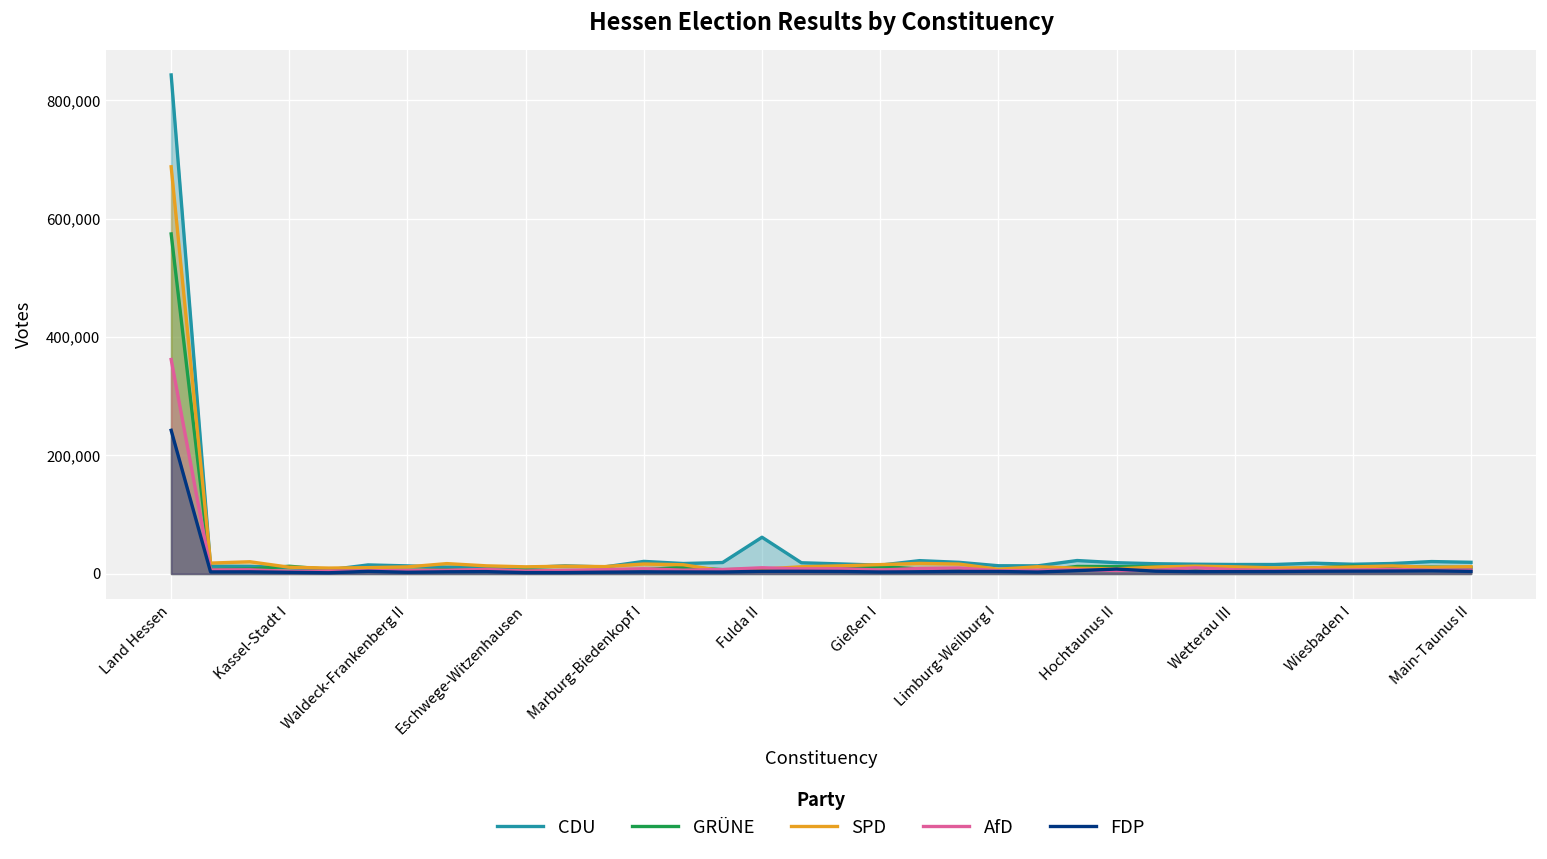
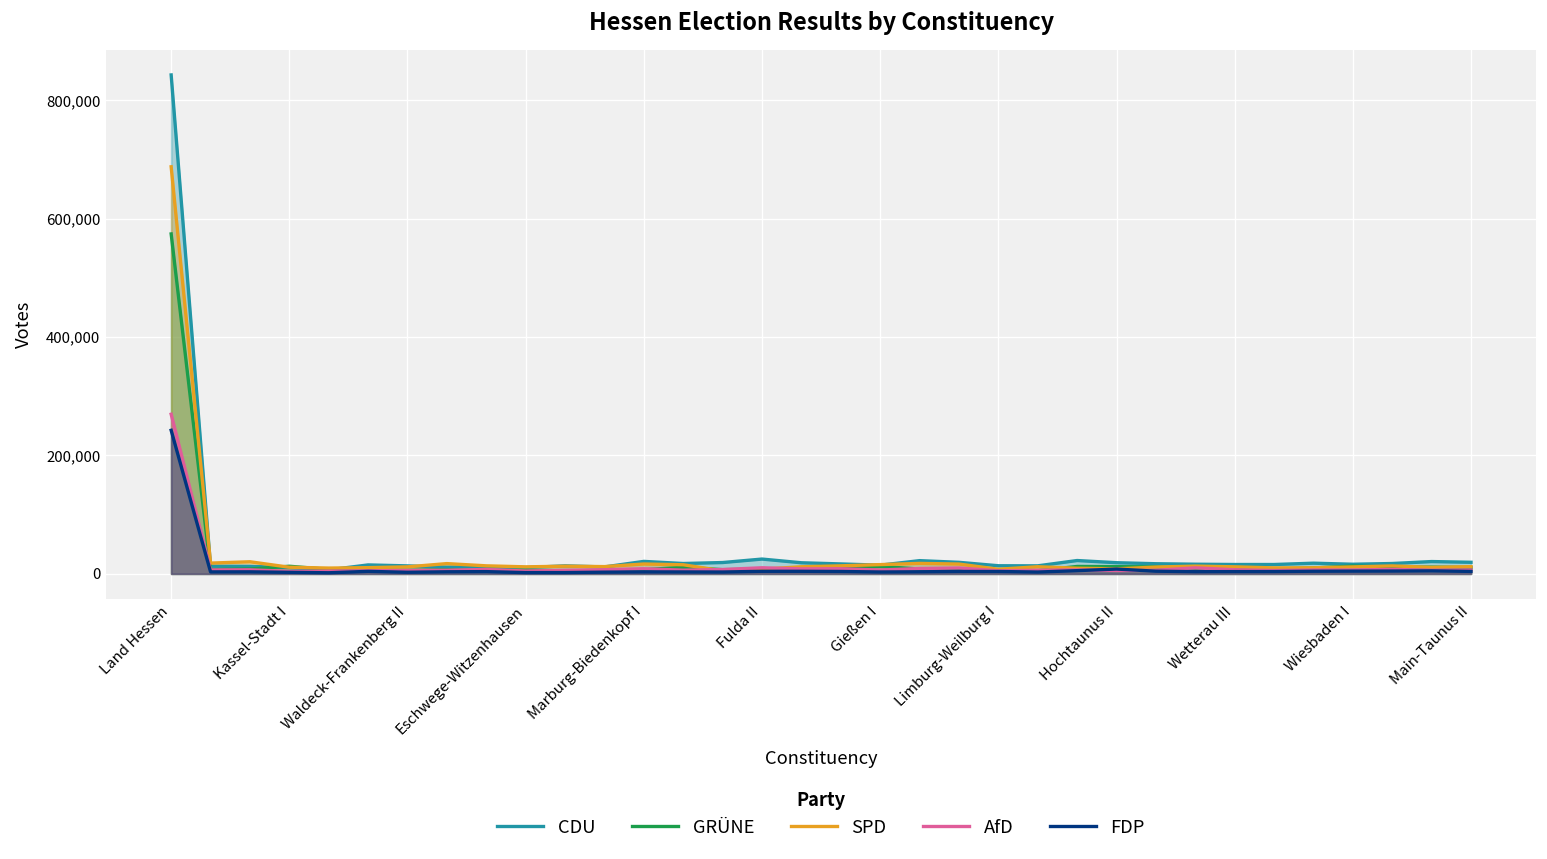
AfD, Land Hessen: 360,000 -> 270,000
CDU, Fulda II: 60,000 -> 20,000
